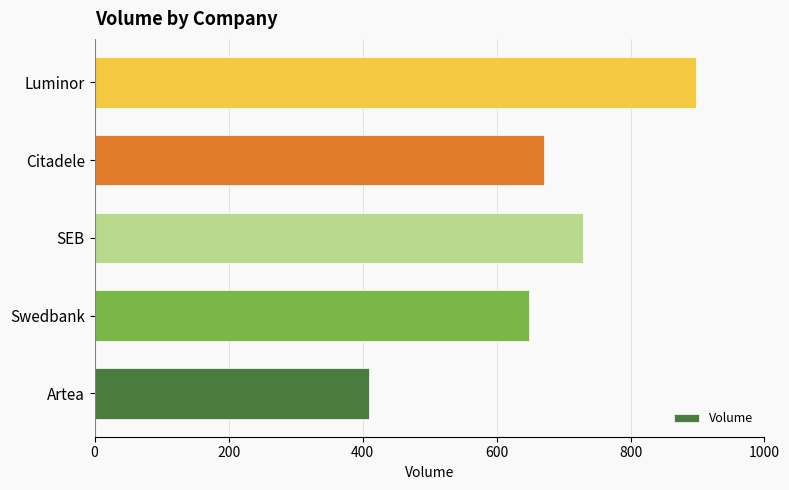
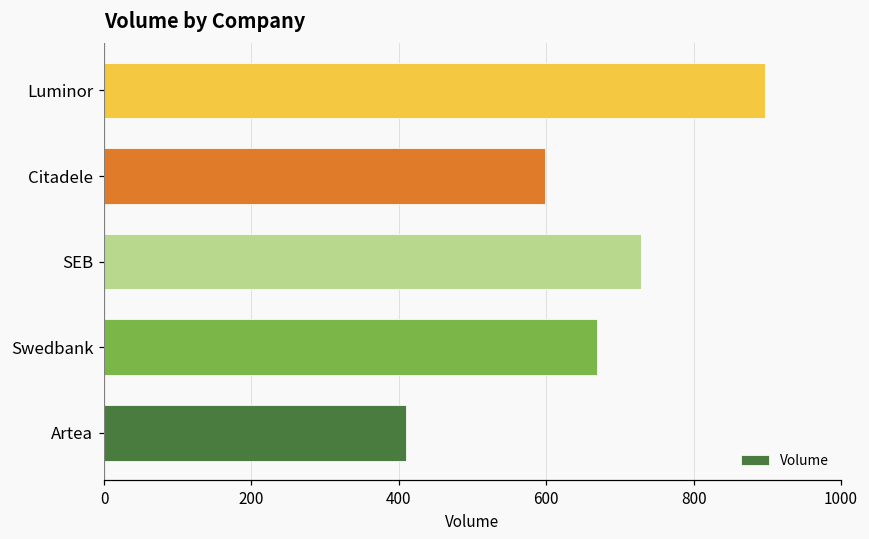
Citadele: 670 -> 600
Swedbank: 650 -> 670
